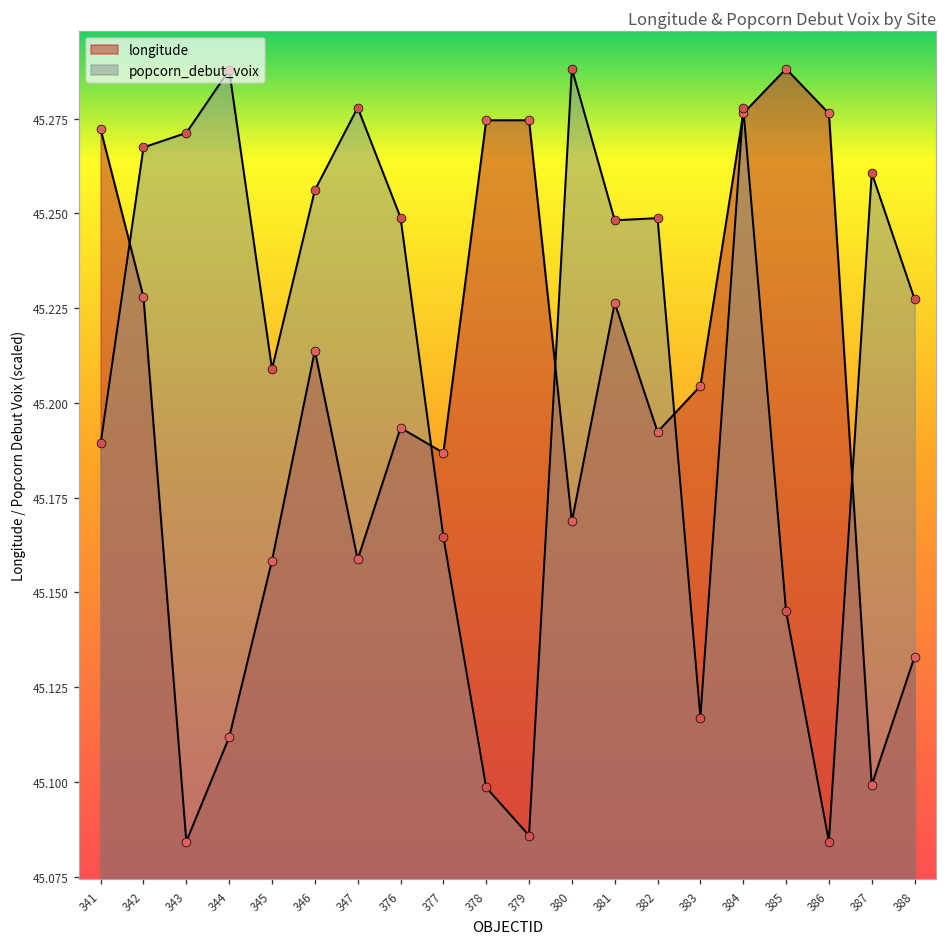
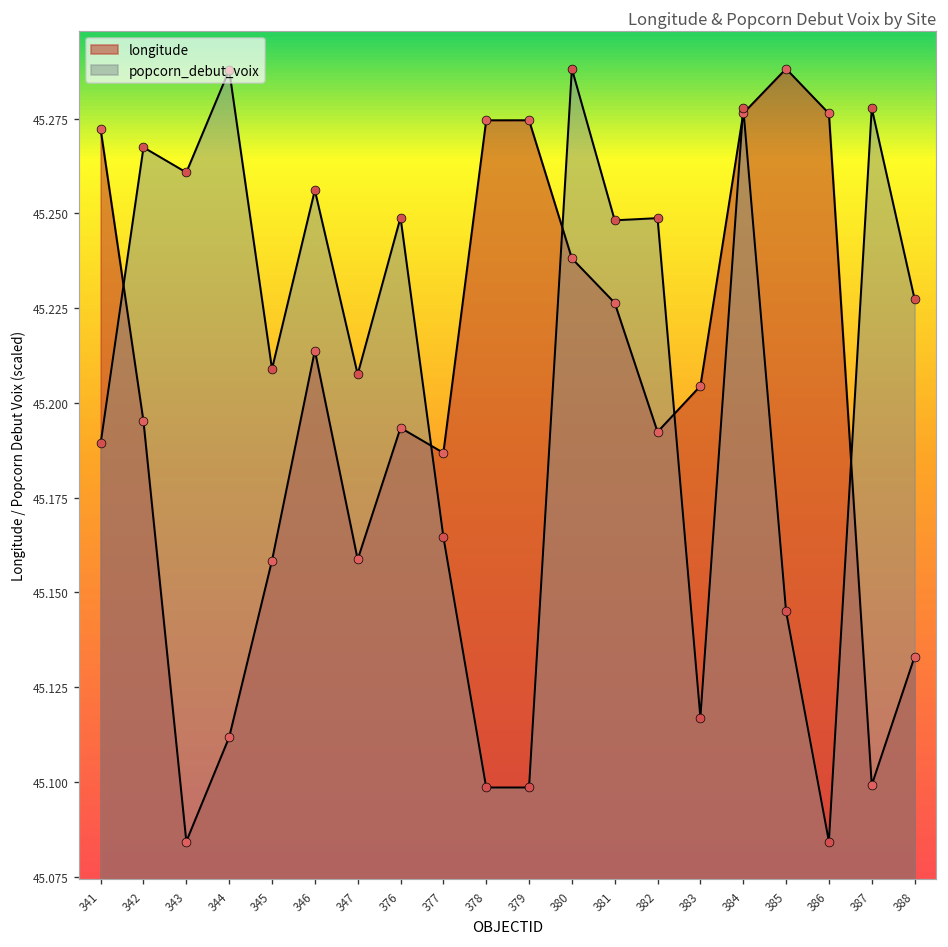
longitude, 342: 45.228 -> 45.195
popcorn_debut_voix, 343: 45.271 -> 45.261
popcorn_debut_voix, 347: 45.278 -> 45.208
popcorn_debut_voix, 379: 45.086 -> 45.099
longitude, 380: 45.169 -> 45.238
popcorn_debut_voix, 387: 45.261 -> 45.278
